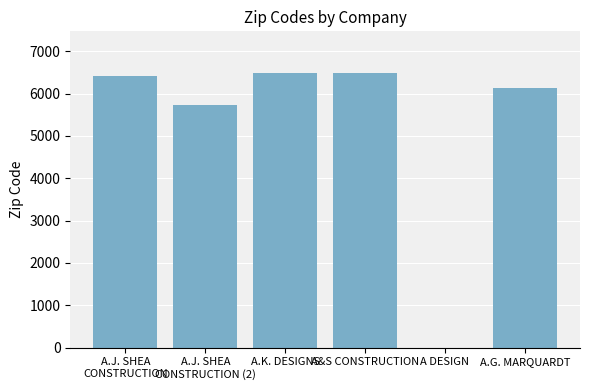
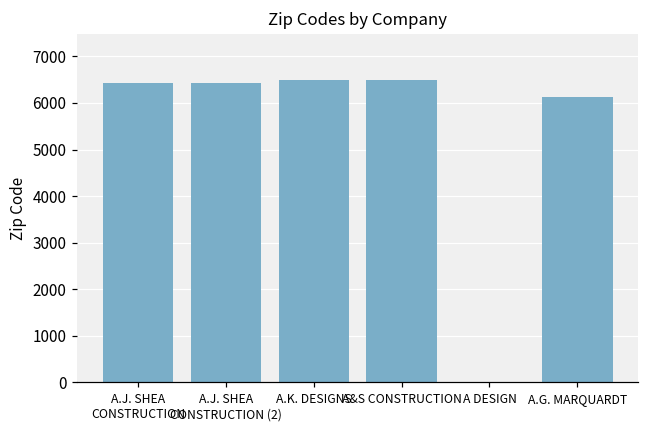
A.J. SHEA CONSTRUCTION (2): 5700 -> 6400
